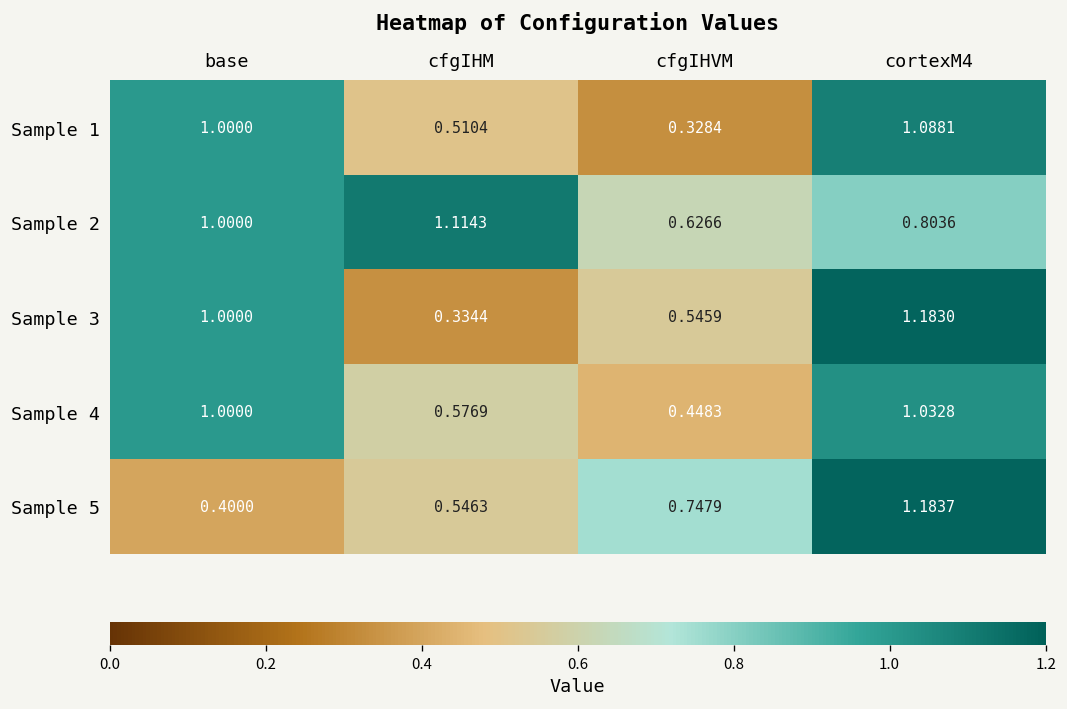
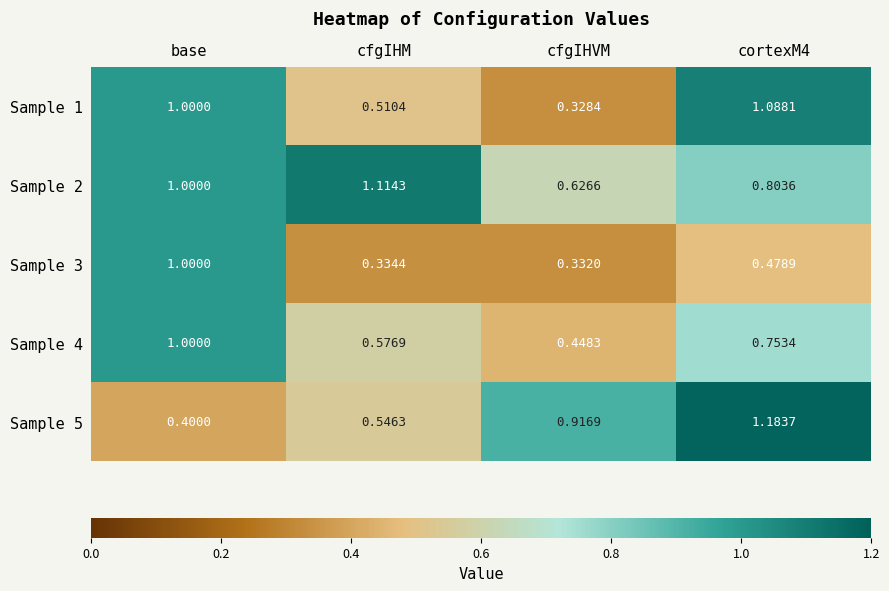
Sample 3, cfgIHVM: 0.5459 -> 0.3320
Sample 3, cortexM4: 1.1830 -> 0.4789
Sample 4, cortexM4: 1.0328 -> 0.7534
Sample 5, cfgIHVM: 0.7479 -> 0.9169
